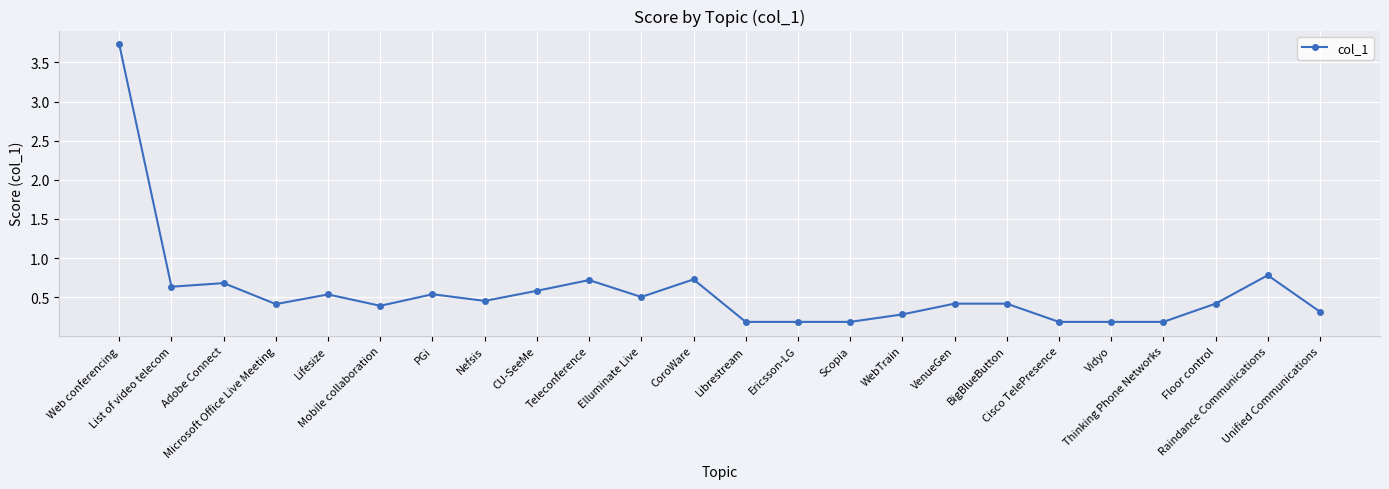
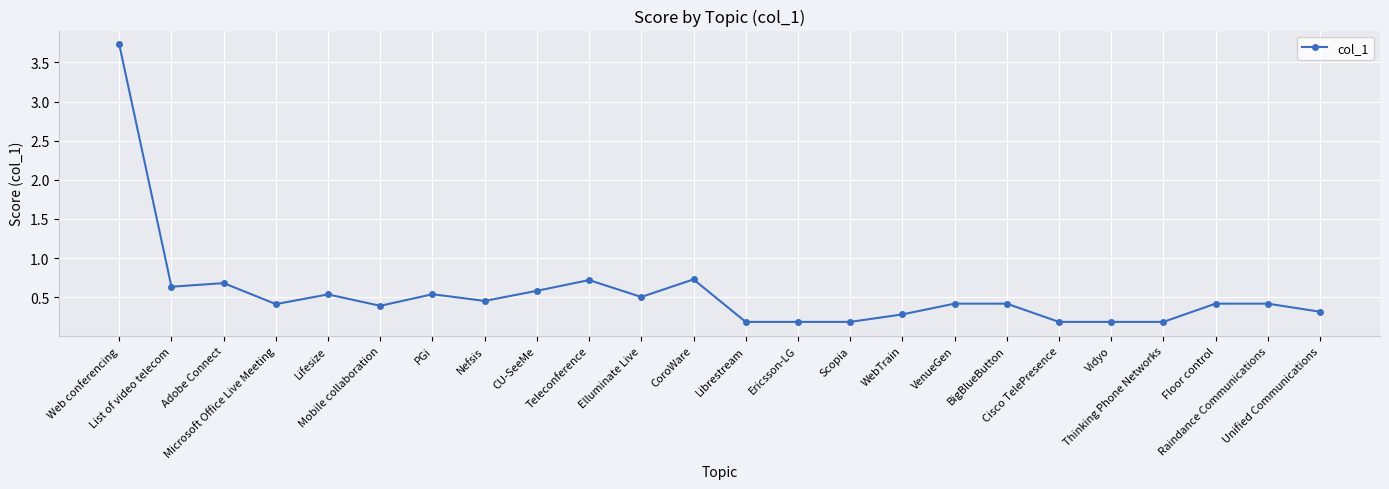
Raindance Communications: 0.8 -> 0.4
